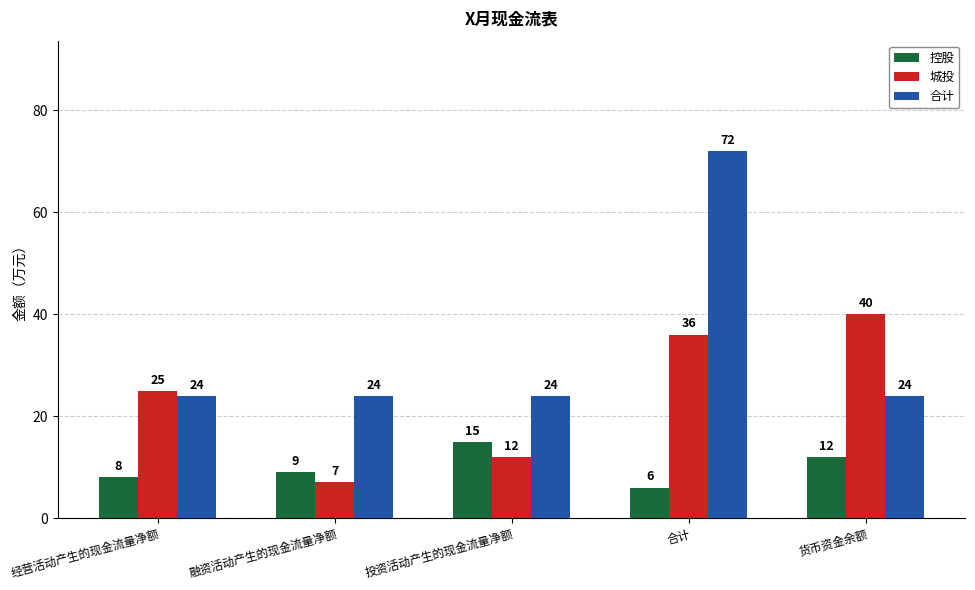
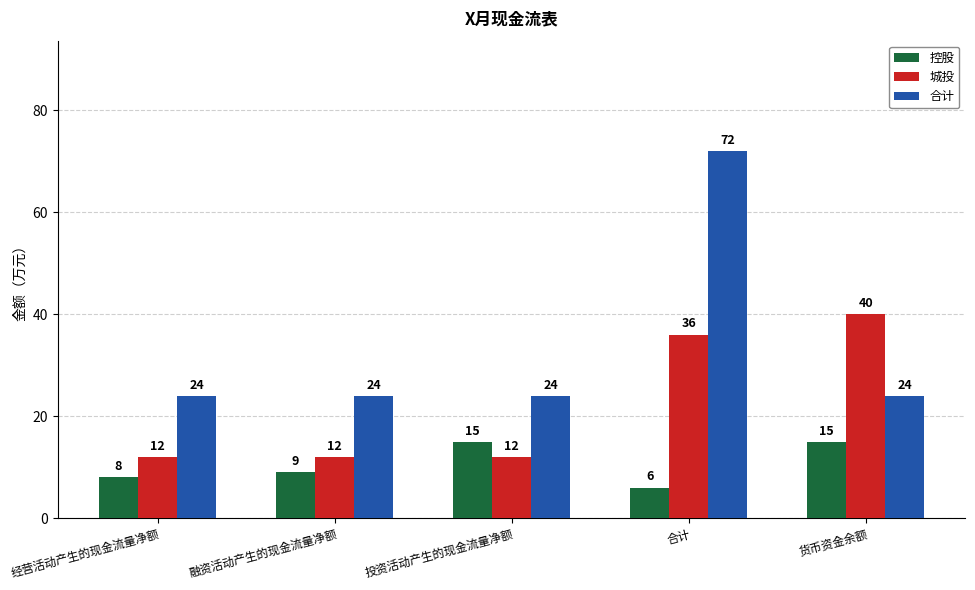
城投, 经营活动产生的现金流量净额: 25 -> 12
城投, 融资活动产生的现金流量净额: 7 -> 12
控股, 货币资金余额: 12 -> 15
